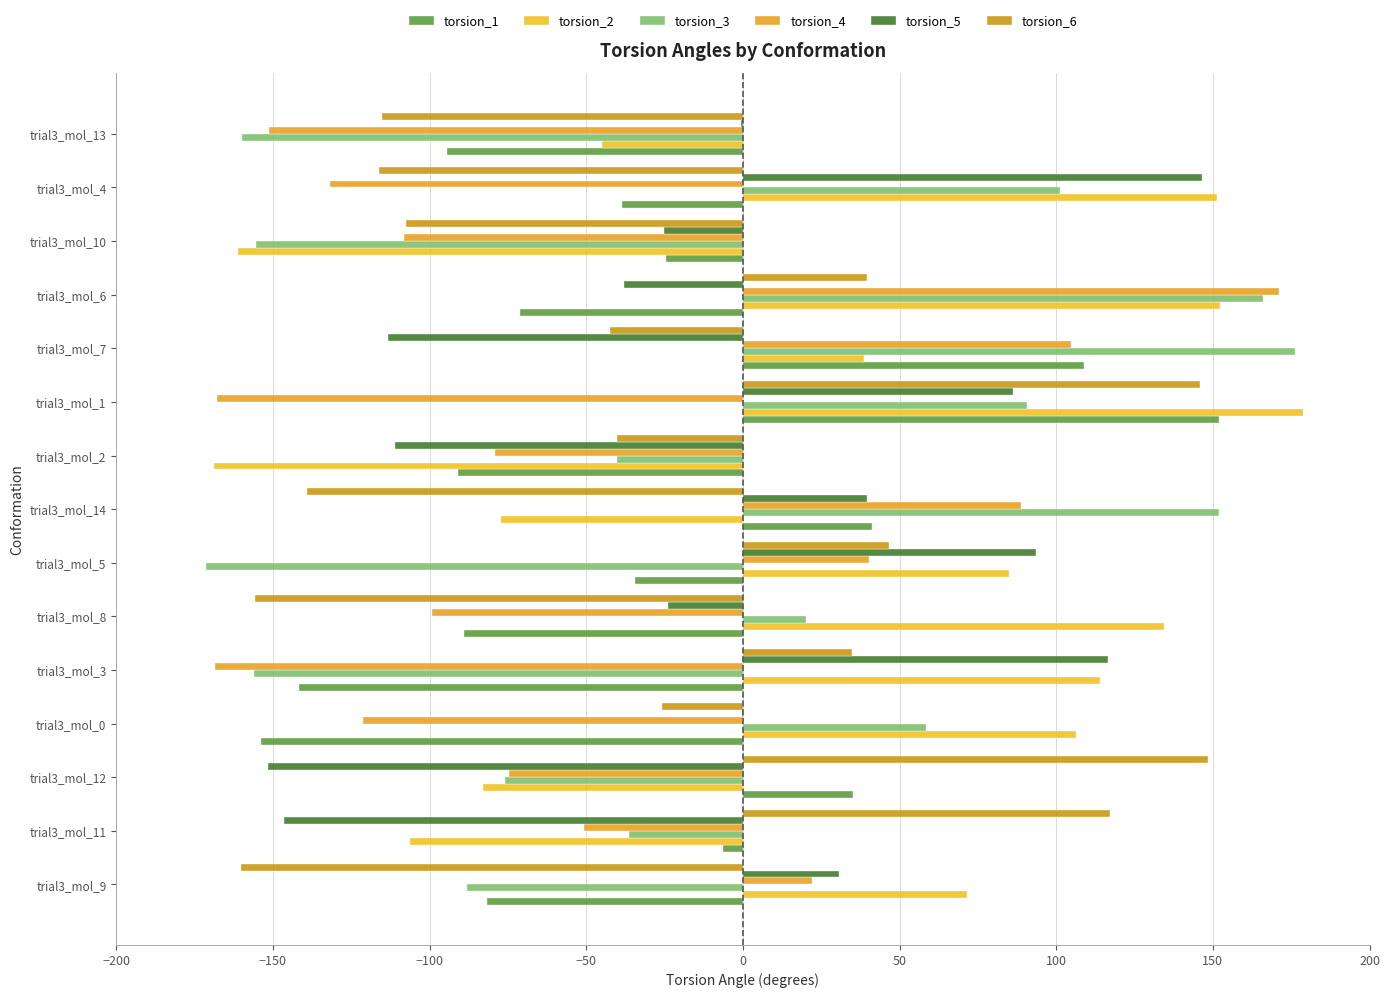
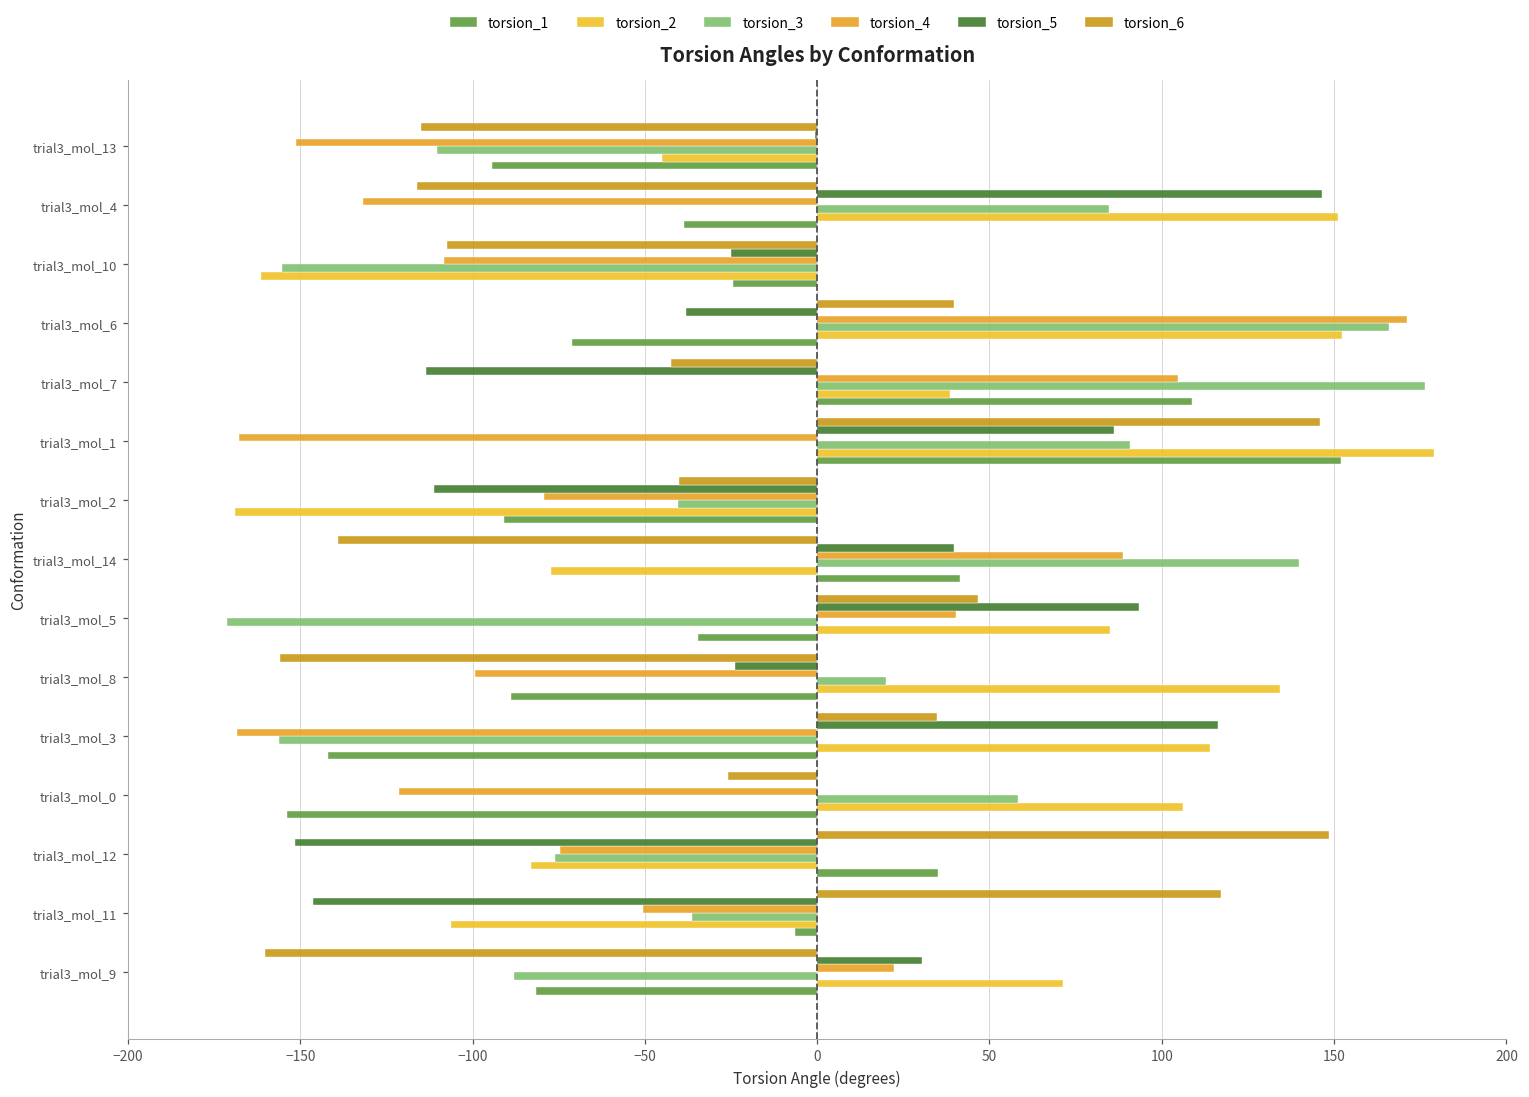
torsion_3, trial3_mol_13: -160 -> -110
torsion_3, trial3_mol_4: 101 -> 85
torsion_3, trial3_mol_14: 152 -> 140
